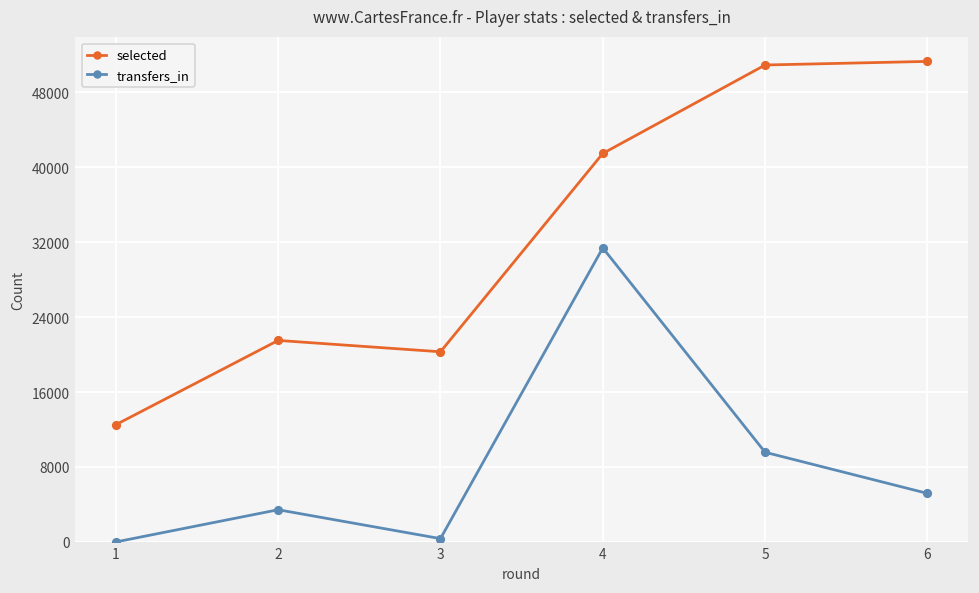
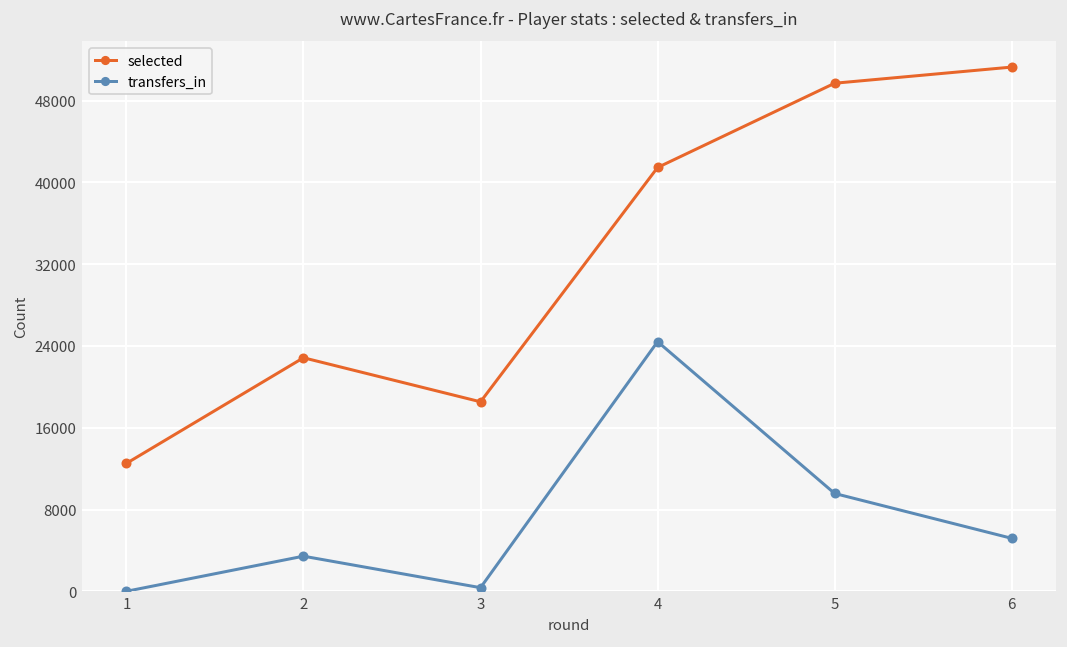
selected, 2: 22000 -> 23000
selected, 3: 20000 -> 19000
transfers_in, 4: 31000 -> 24000
selected, 5: 51000 -> 50000
